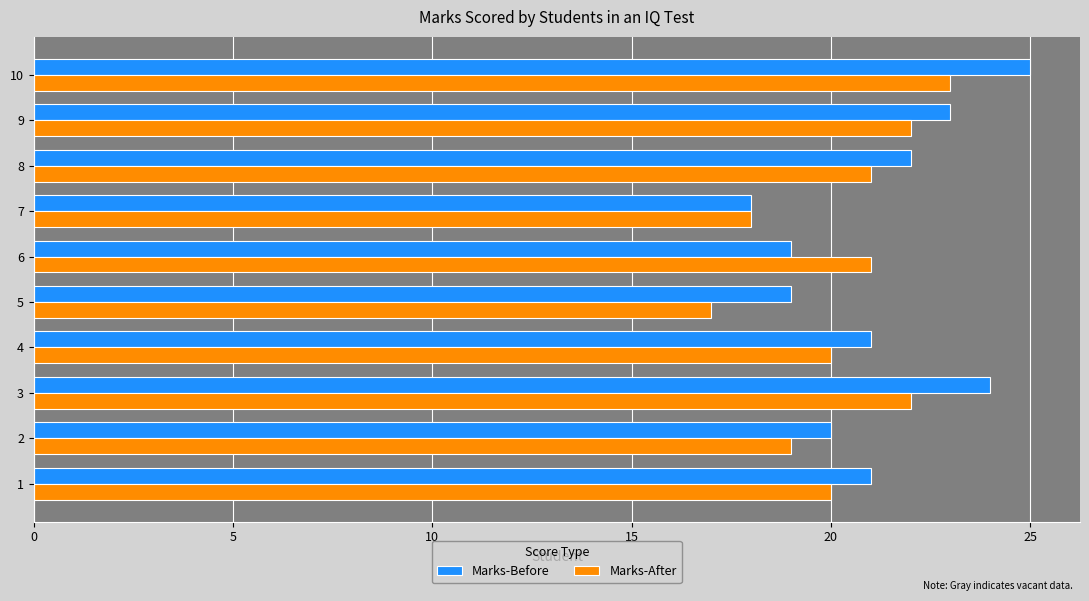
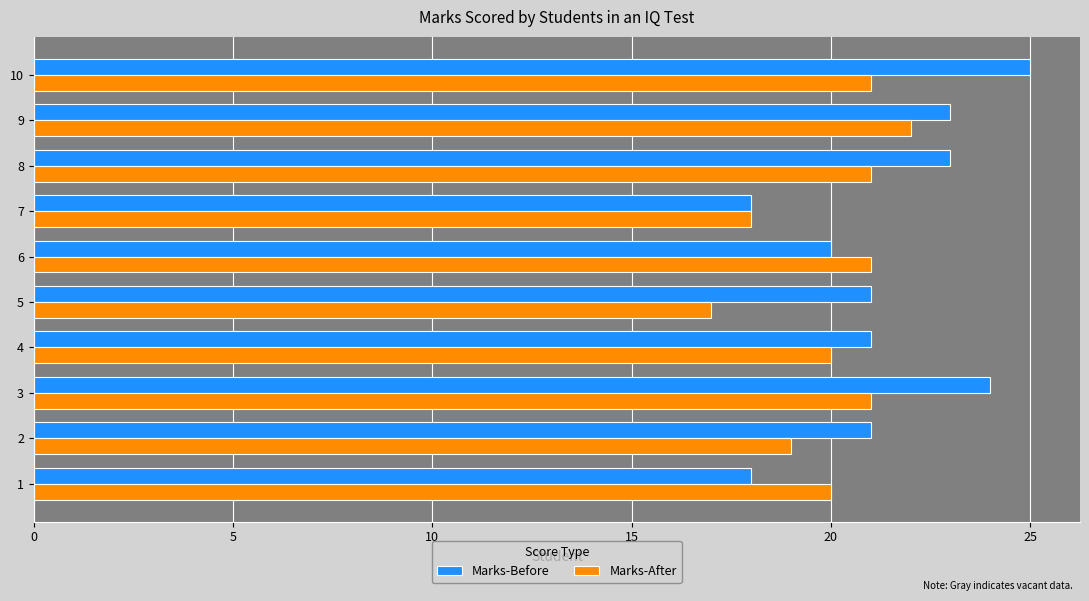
Marks-After, 10: 23 -> 21
Marks-Before, 8: 22 -> 23
Marks-Before, 6: 19 -> 20
Marks-Before, 5: 19 -> 21
Marks-After, 3: 22 -> 21
Marks-Before, 2: 20 -> 21
Marks-Before, 1: 21 -> 18
